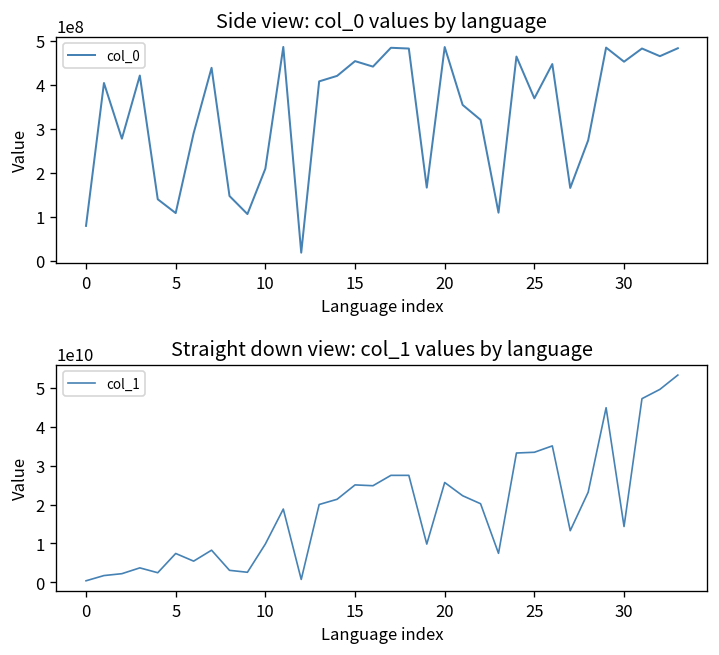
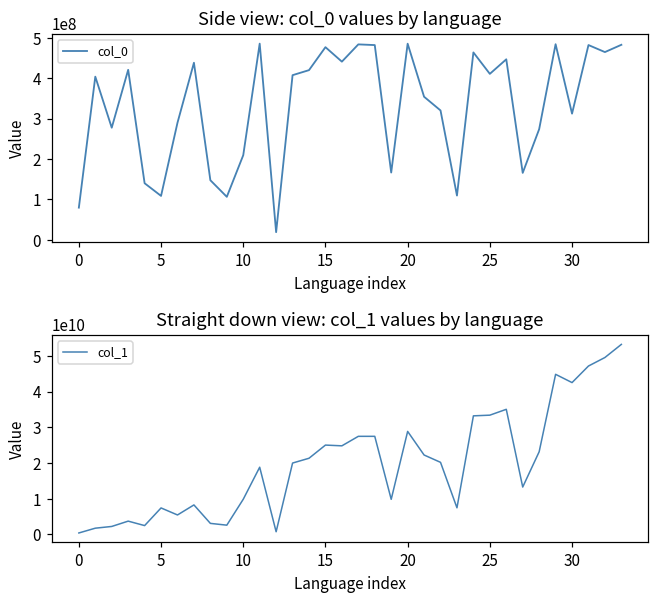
Side view: col_0 values by language, 15: 450000000 -> 480000000
Side view: col_0 values by language, 25: 370000000 -> 410000000
Side view: col_0 values by language, 30: 450000000 -> 310000000
Straight down view: col_1 values by language, 20: 26000000000 -> 29000000000
Straight down view: col_1 values by language, 30: 14000000000 -> 43000000000
